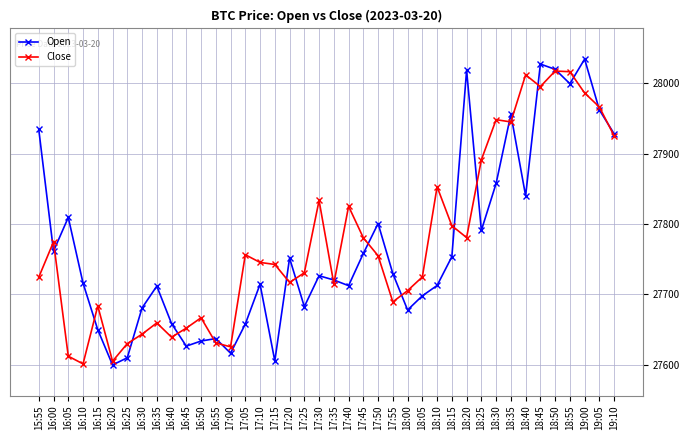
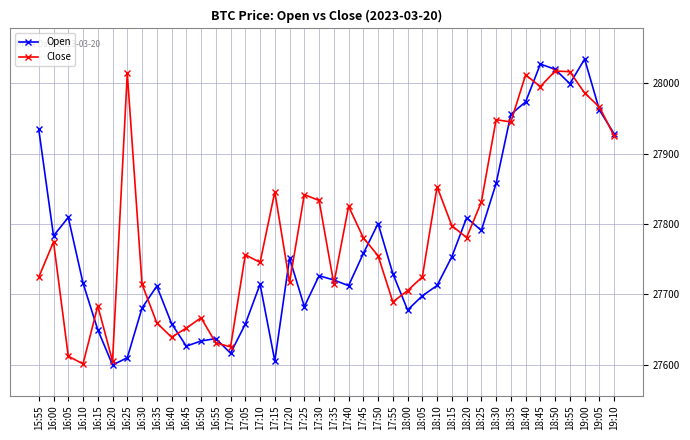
Open, 16:00: 27760 -> 27780
Close, 16:25: 27630 -> 28010
Close, 16:30: 27640 -> 27710
Close, 17:15: 27740 -> 27850
Close, 17:25: 27730 -> 27840
Open, 18:20: 28020 -> 27810
Close, 18:25: 27890 -> 27830
Open, 18:40: 27840 -> 27970
